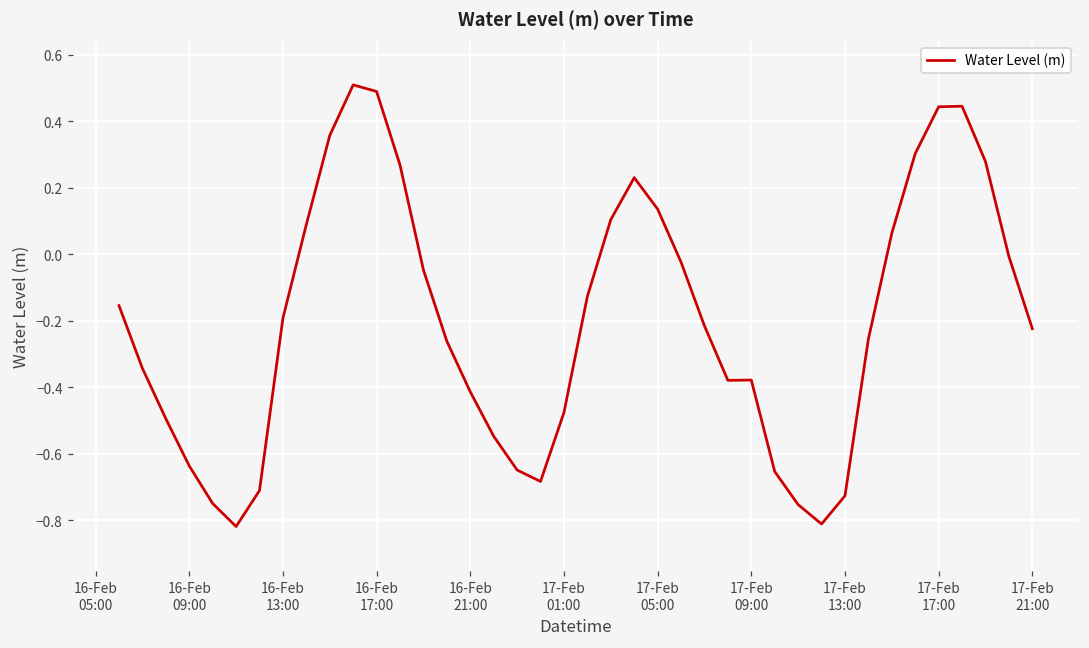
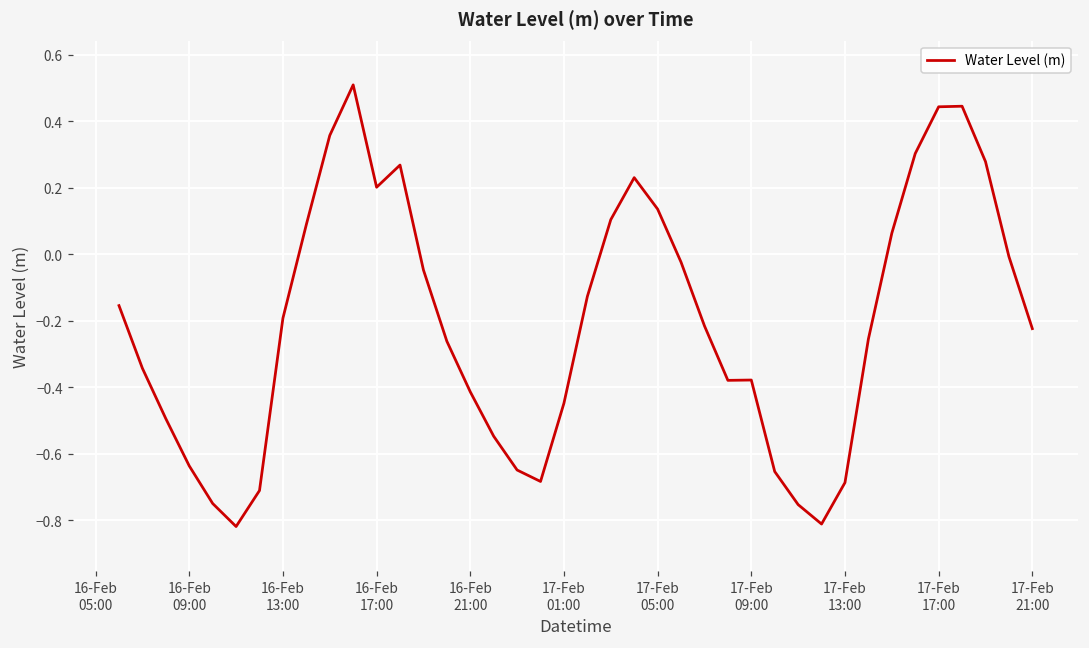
16-Feb 17:00: 0.49 -> 0.20
17-Feb 01:00: -0.48 -> -0.45
17-Feb 13:00: -0.73 -> -0.69
